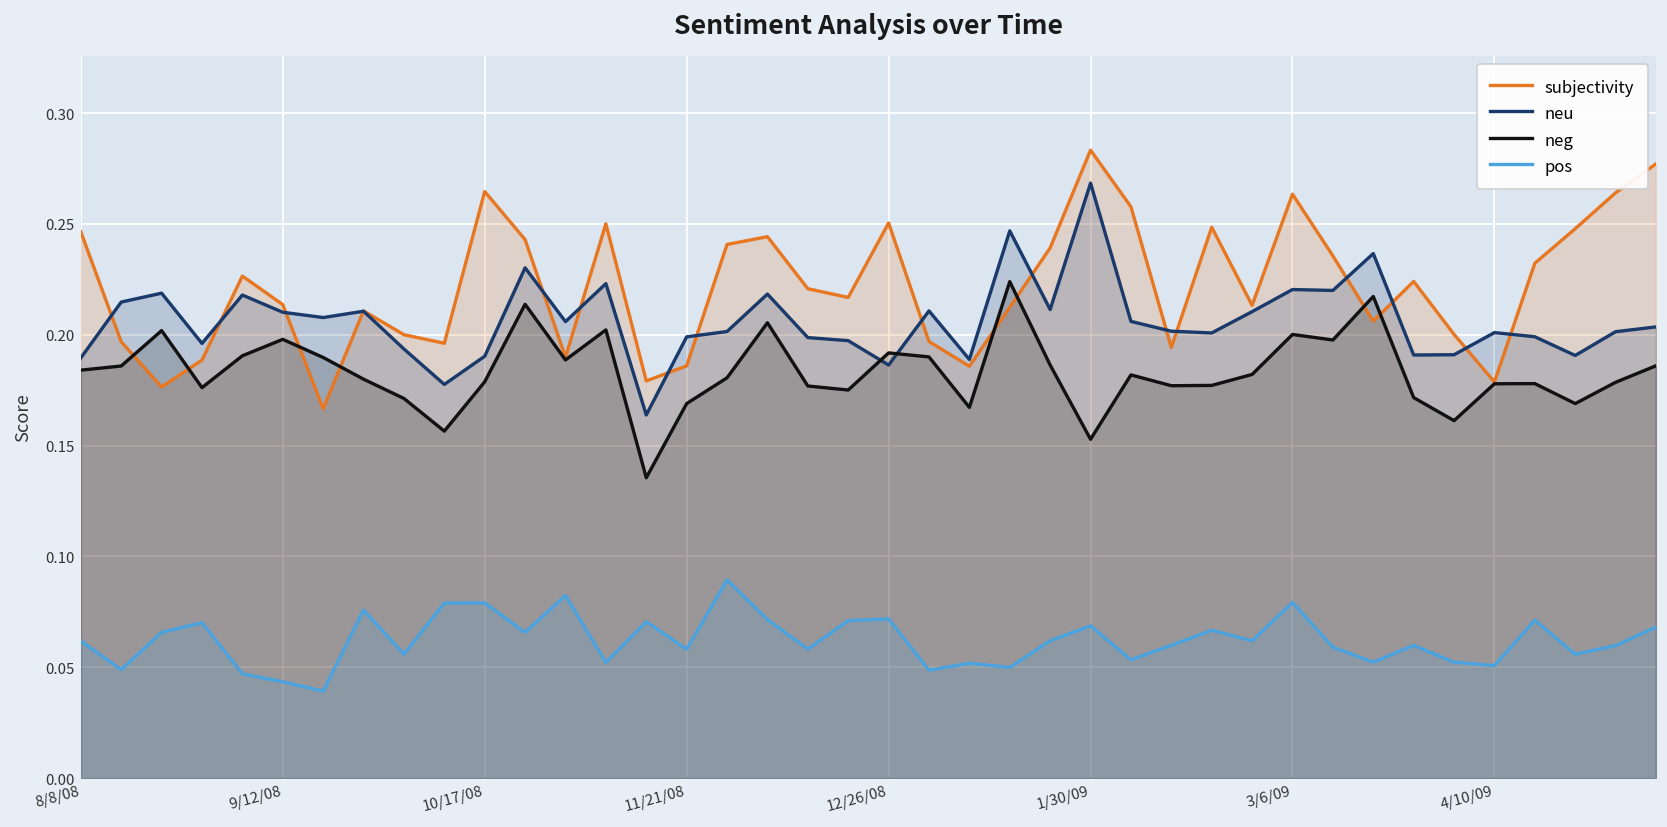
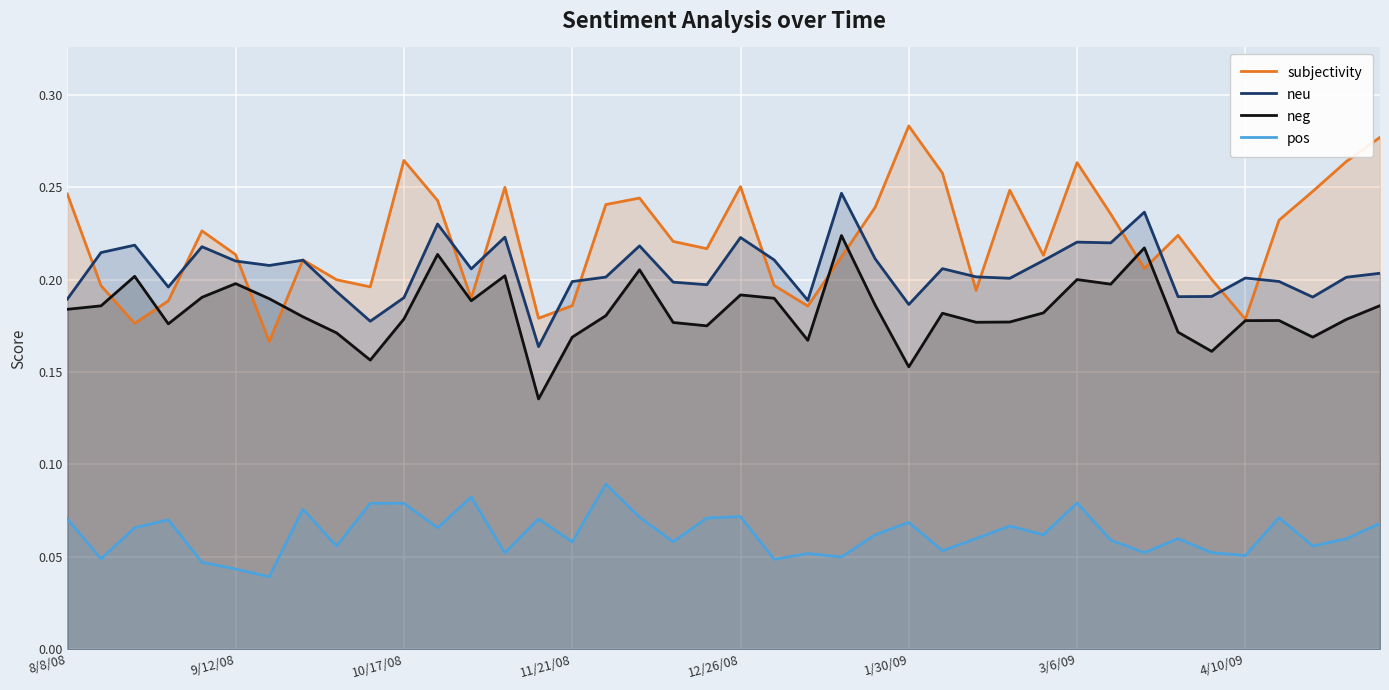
pos, 8/8/08: 0.062 -> 0.071
neu, 12/26/08: 0.186 -> 0.223
neu, 1/30/09: 0.268 -> 0.187
